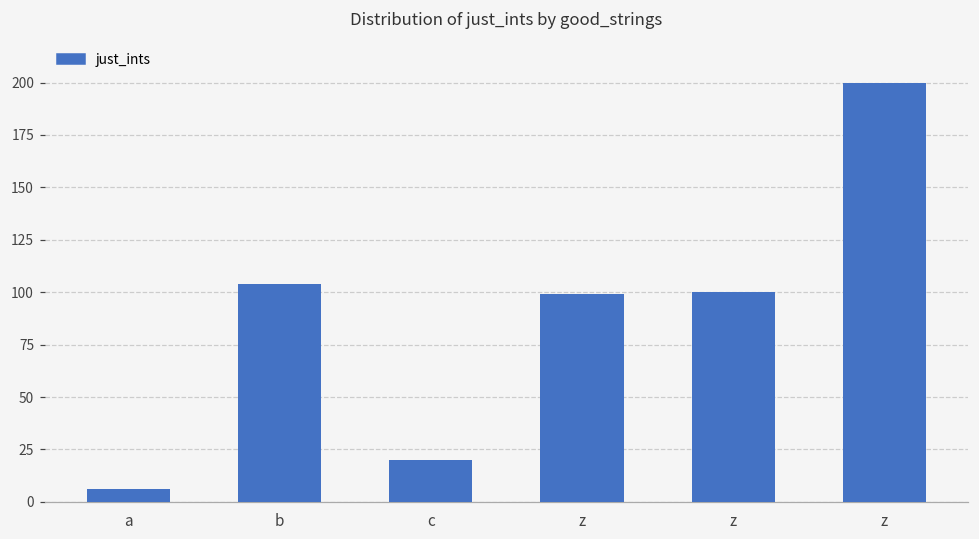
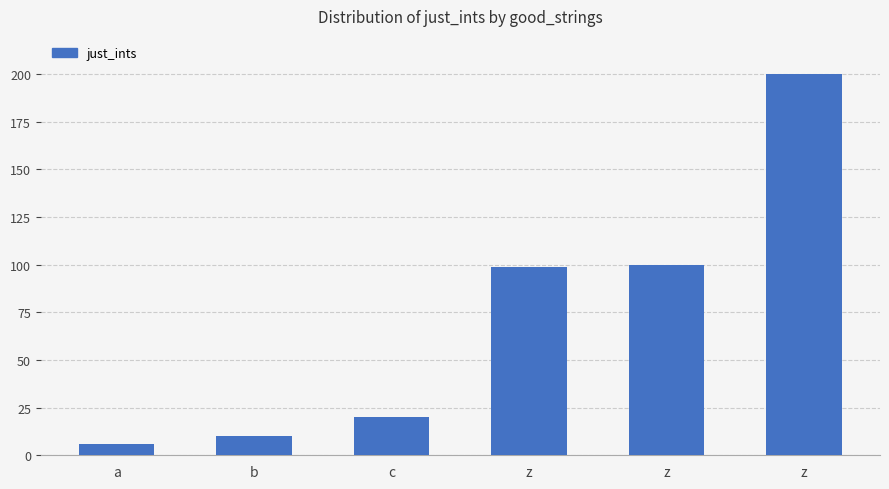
b: 104 -> 10
